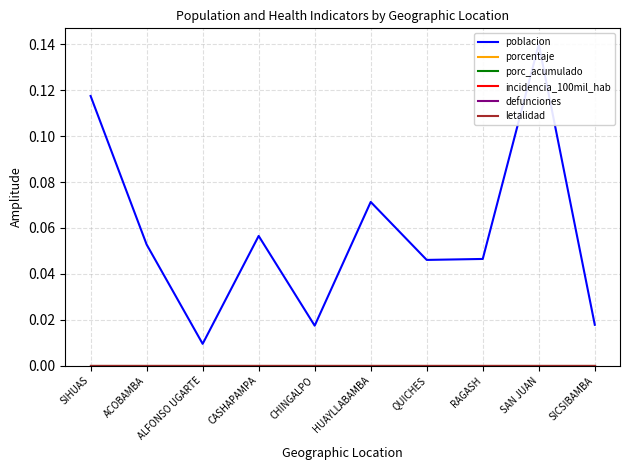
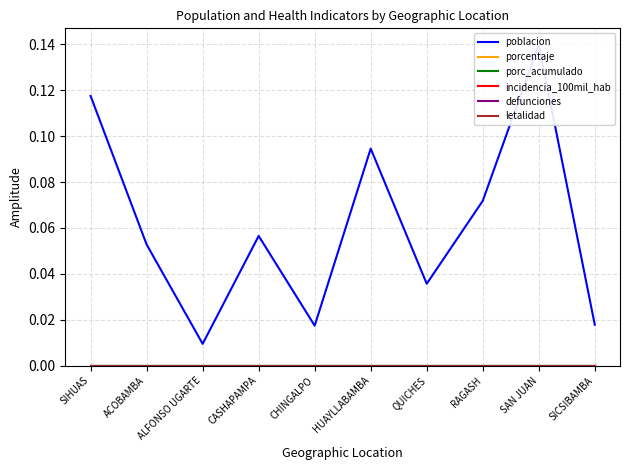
poblacion, HUAYLLABAMBA: 0.071 -> 0.095
poblacion, QUICHES: 0.046 -> 0.036
poblacion, RAGASH: 0.046 -> 0.072
